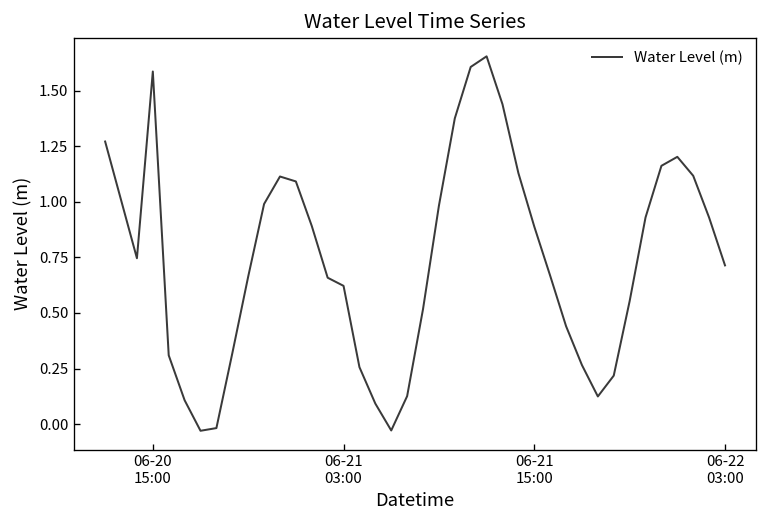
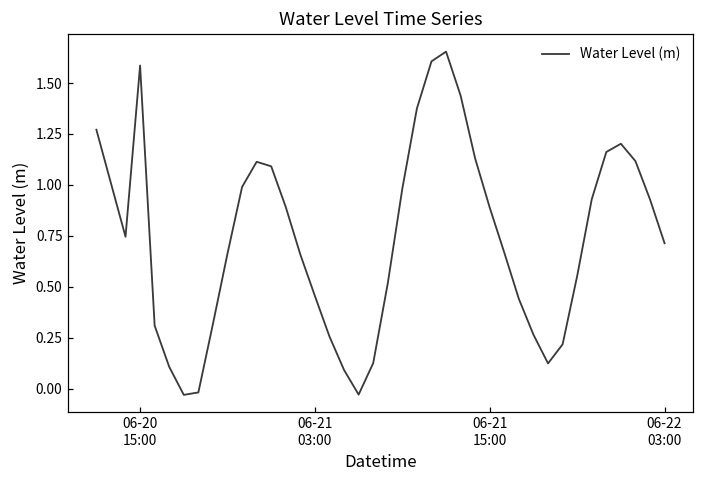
06-21 03:00: 0.62 -> 0.46
